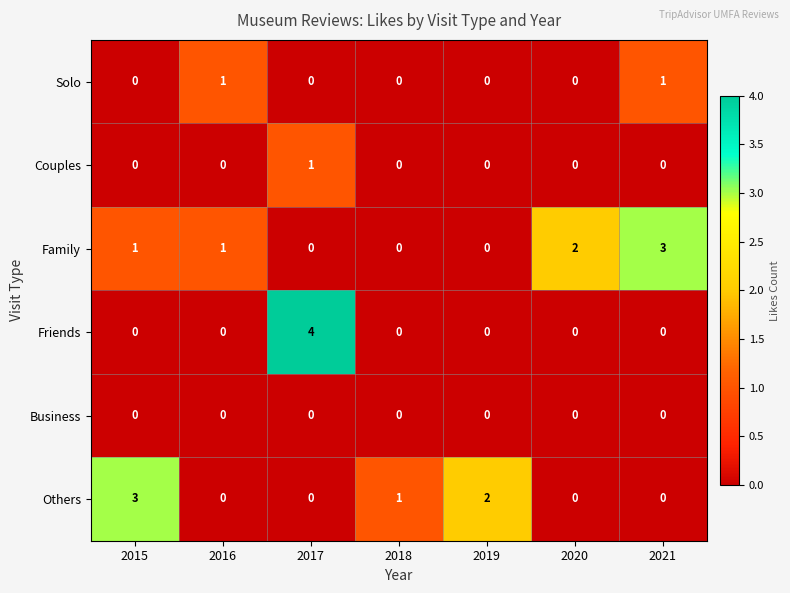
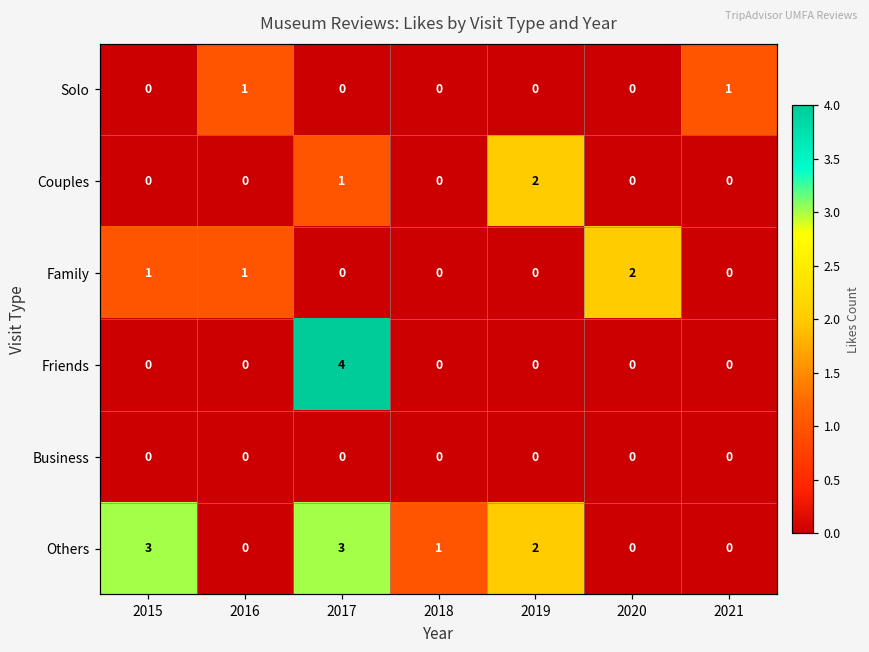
Couples, 2019: 0 -> 2
Family, 2021: 3 -> 0
Others, 2017: 0 -> 3
